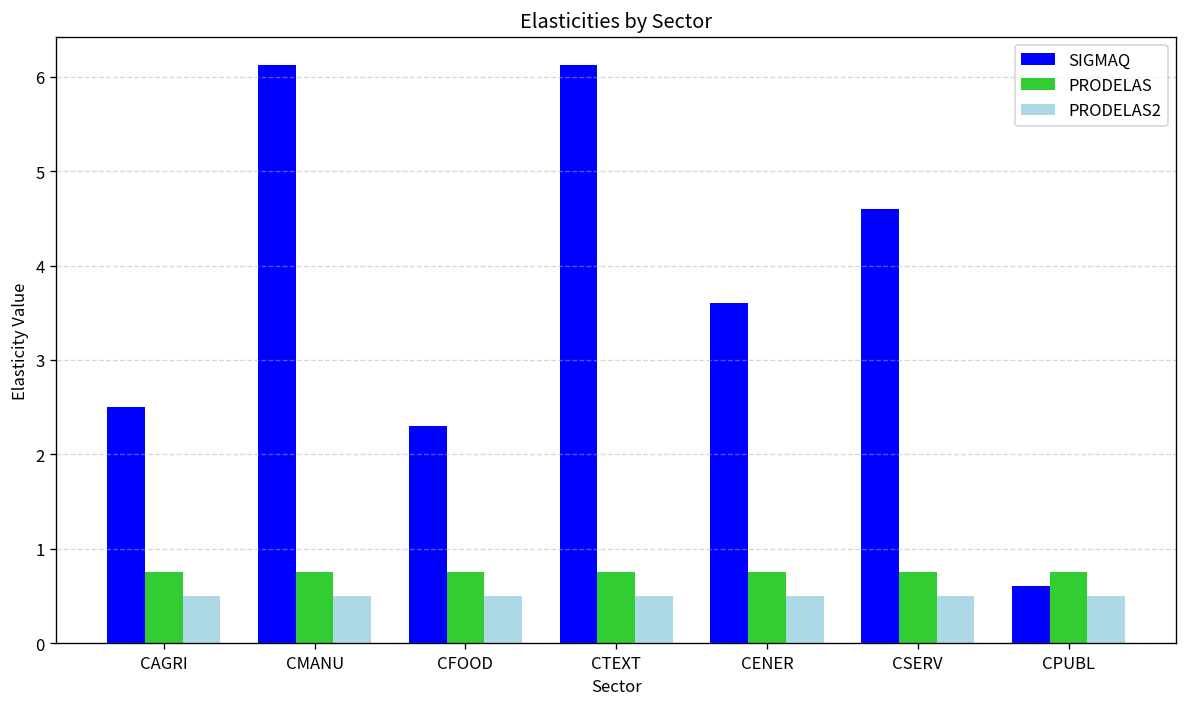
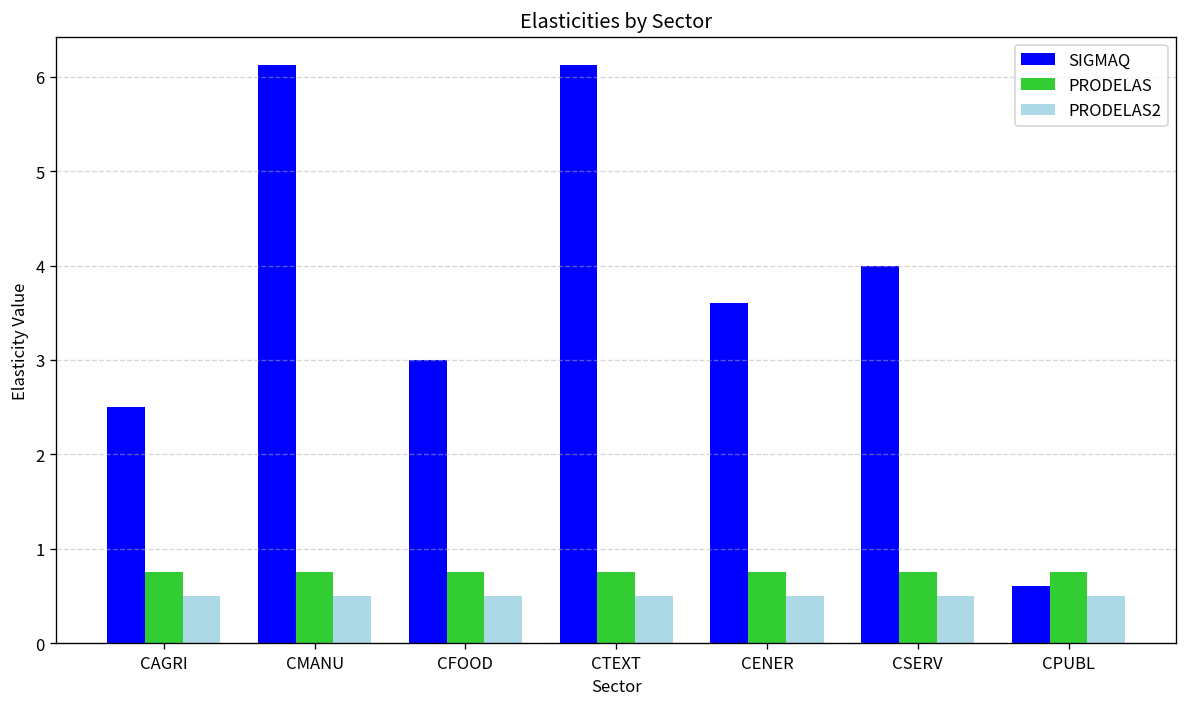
SIGMAQ, CFOOD: 2.3 -> 3.0
SIGMAQ, CSERV: 4.6 -> 4.0
